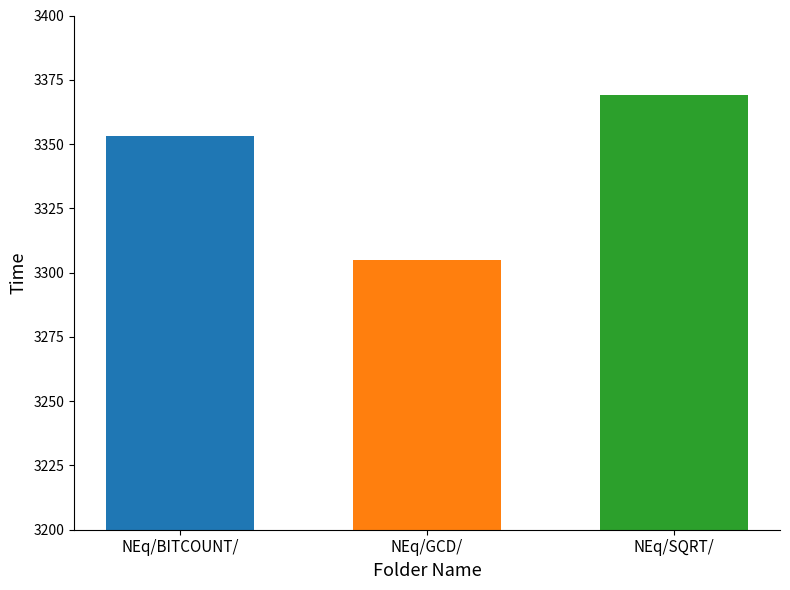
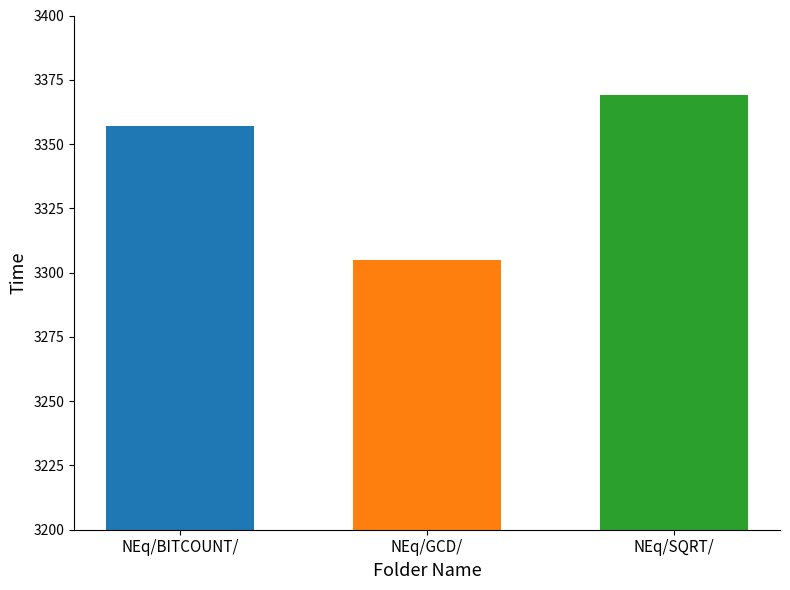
NEq/BITCOUNT/: 3353 -> 3357
